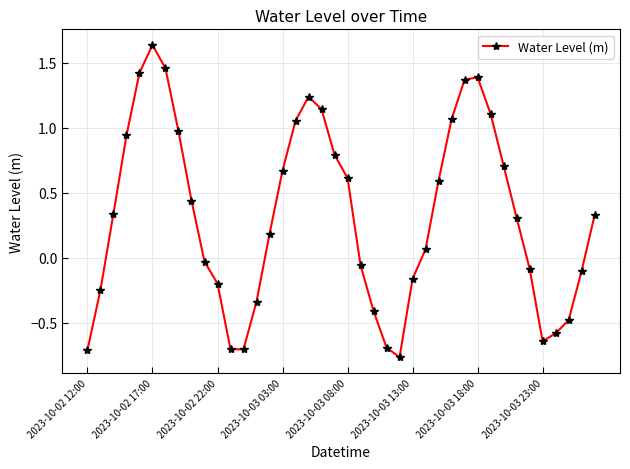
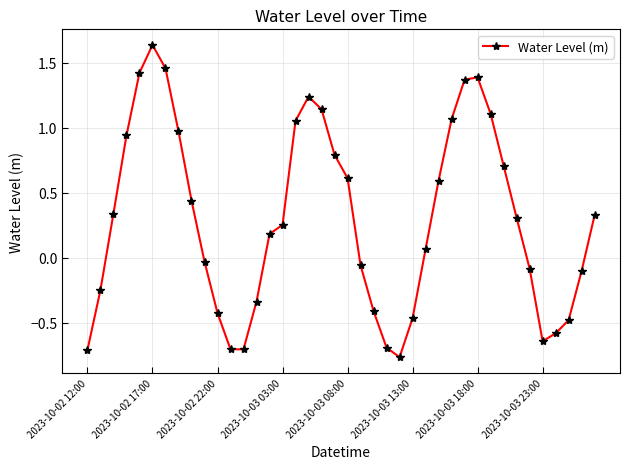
2023-10-02 22:00: -0.20 -> -0.43
2023-10-03 03:00: 0.67 -> 0.25
2023-10-03 13:00: -0.16 -> -0.47
